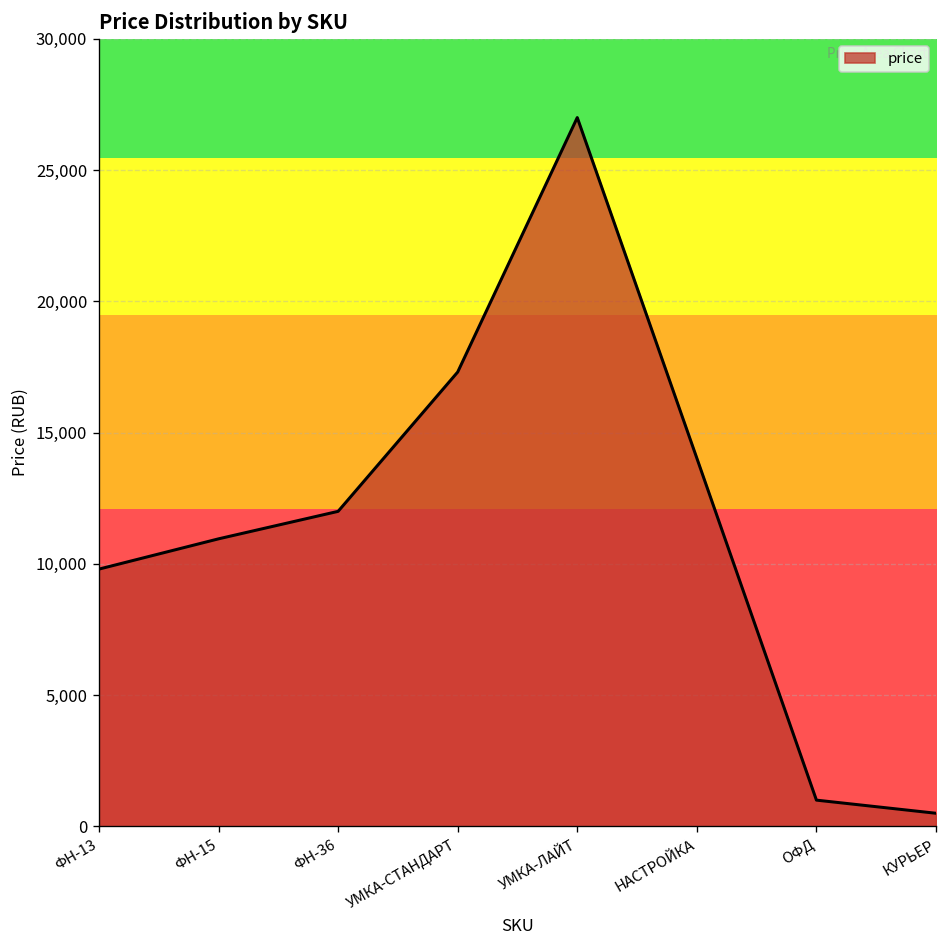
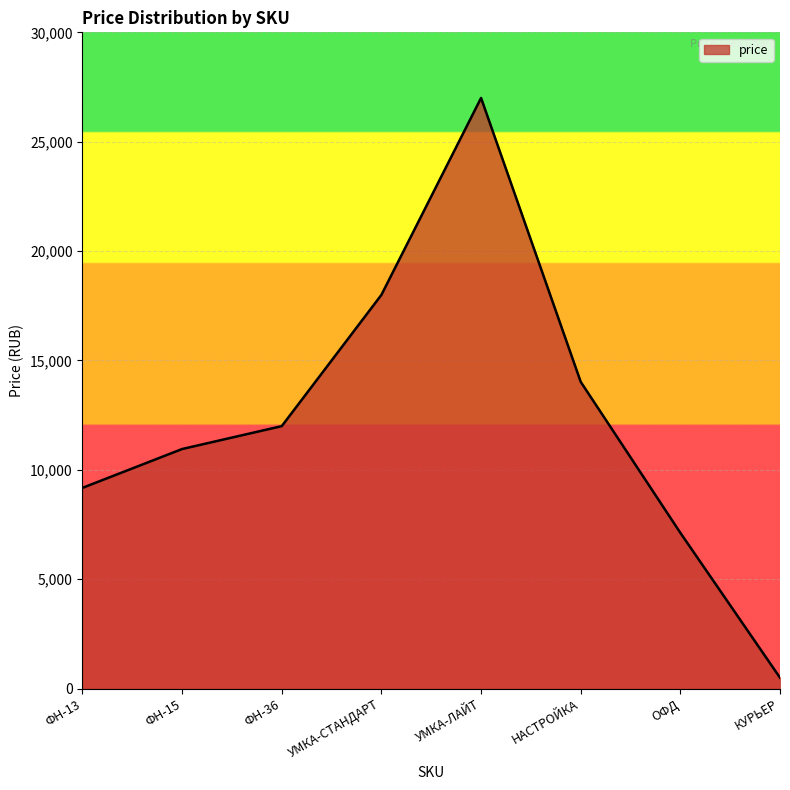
ФН-13: 9,800 -> 9,200
УМКА-СТАНДАРТ: 17,300 -> 18,000
ОФД: 1,000 -> 7,100
